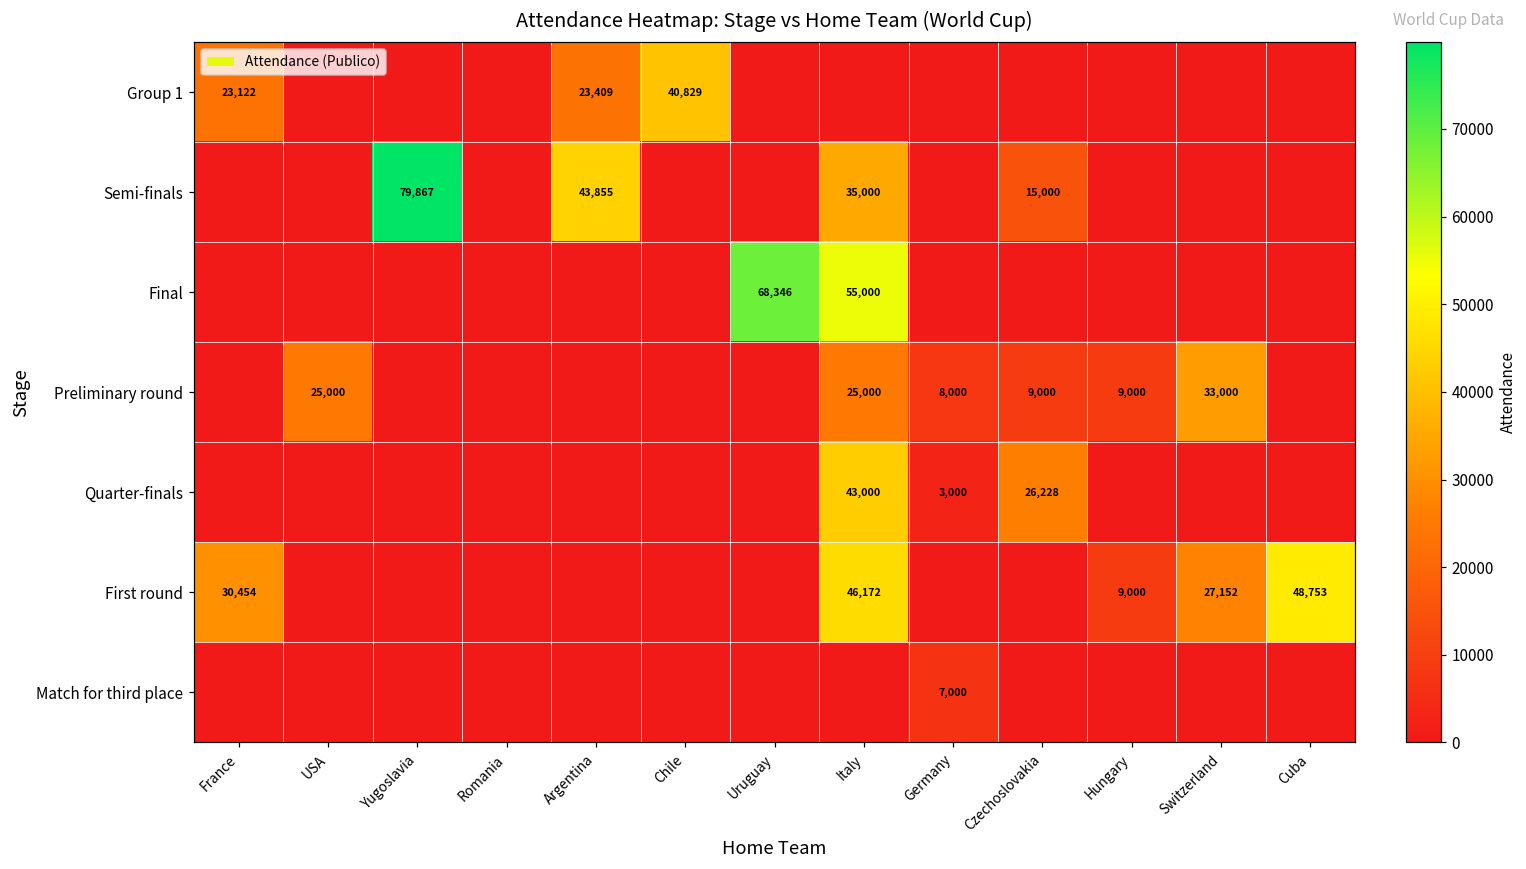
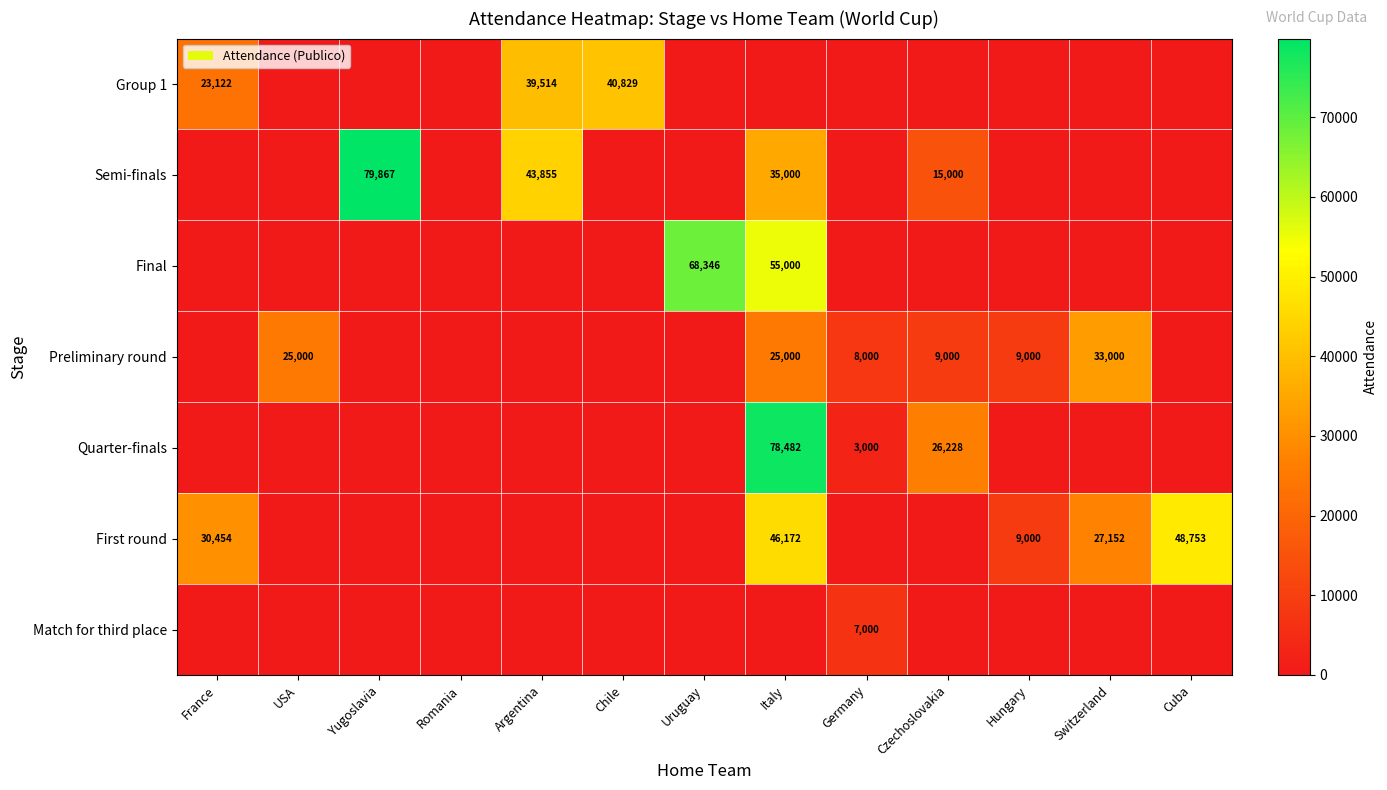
Group 1, Argentina: 23,409 -> 39,514
Quarter-finals, Italy: 43,000 -> 78,482
